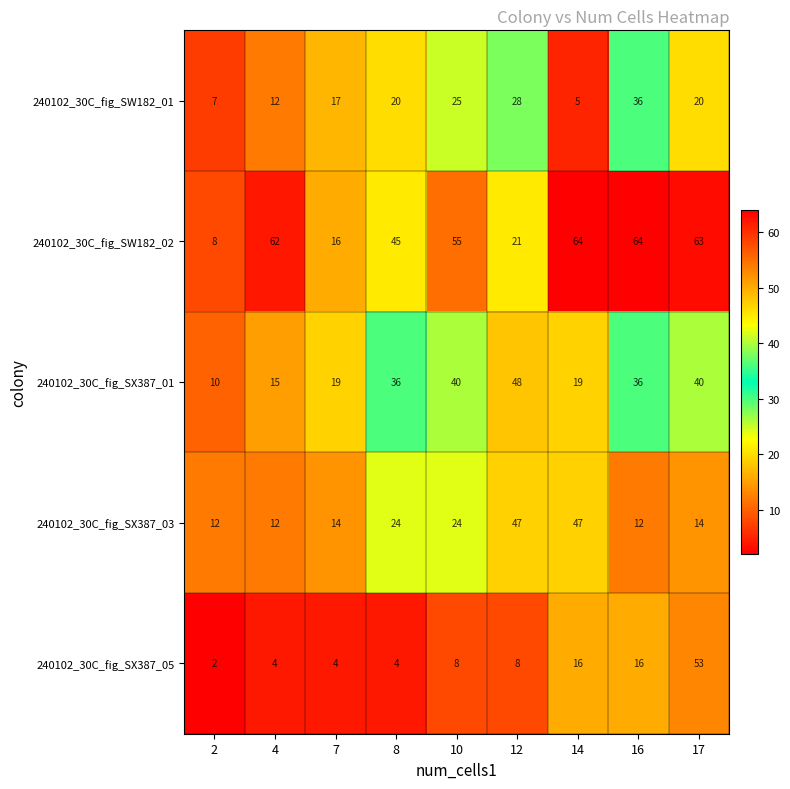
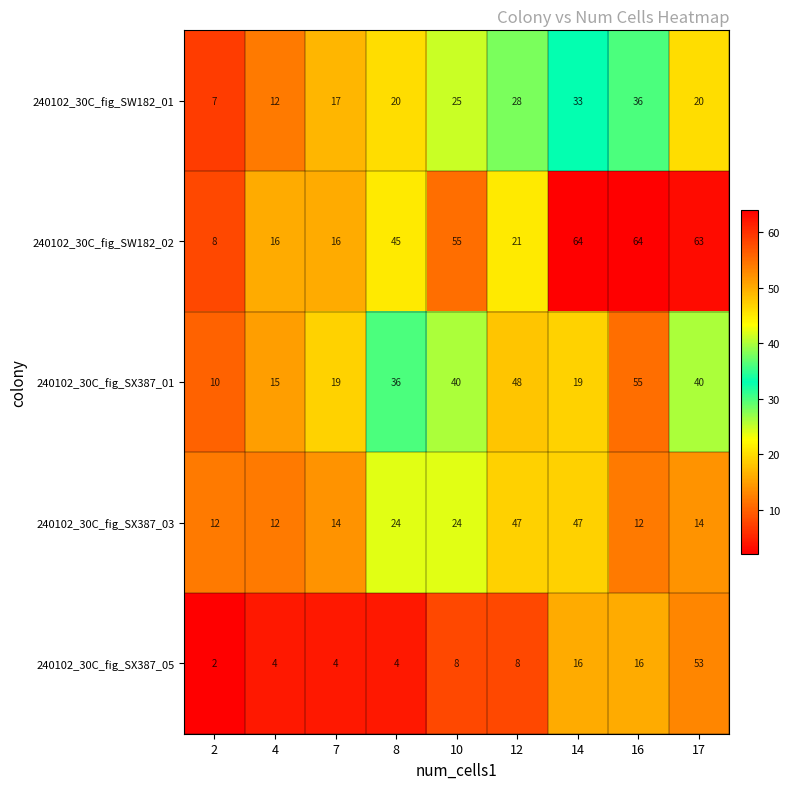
240102_30C_fig_SW182_01, 14: 5 -> 33
240102_30C_fig_SW182_02, 4: 62 -> 16
240102_30C_fig_SX387_01, 16: 36 -> 55
